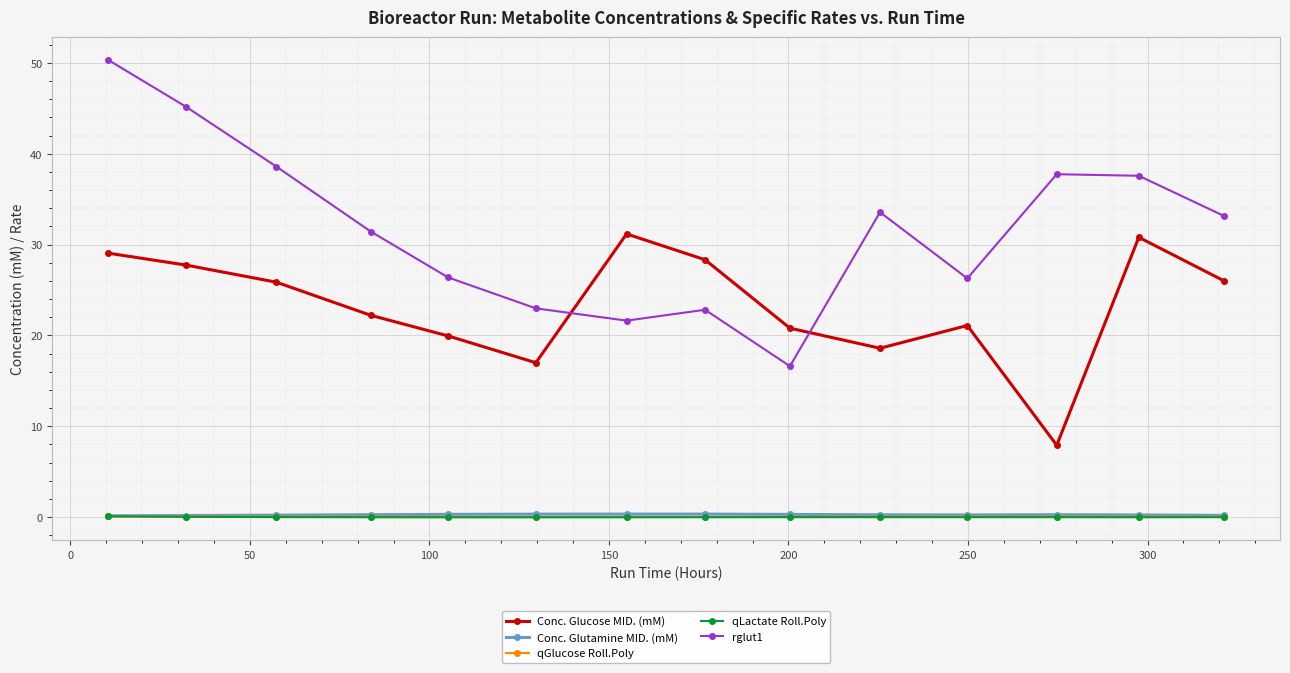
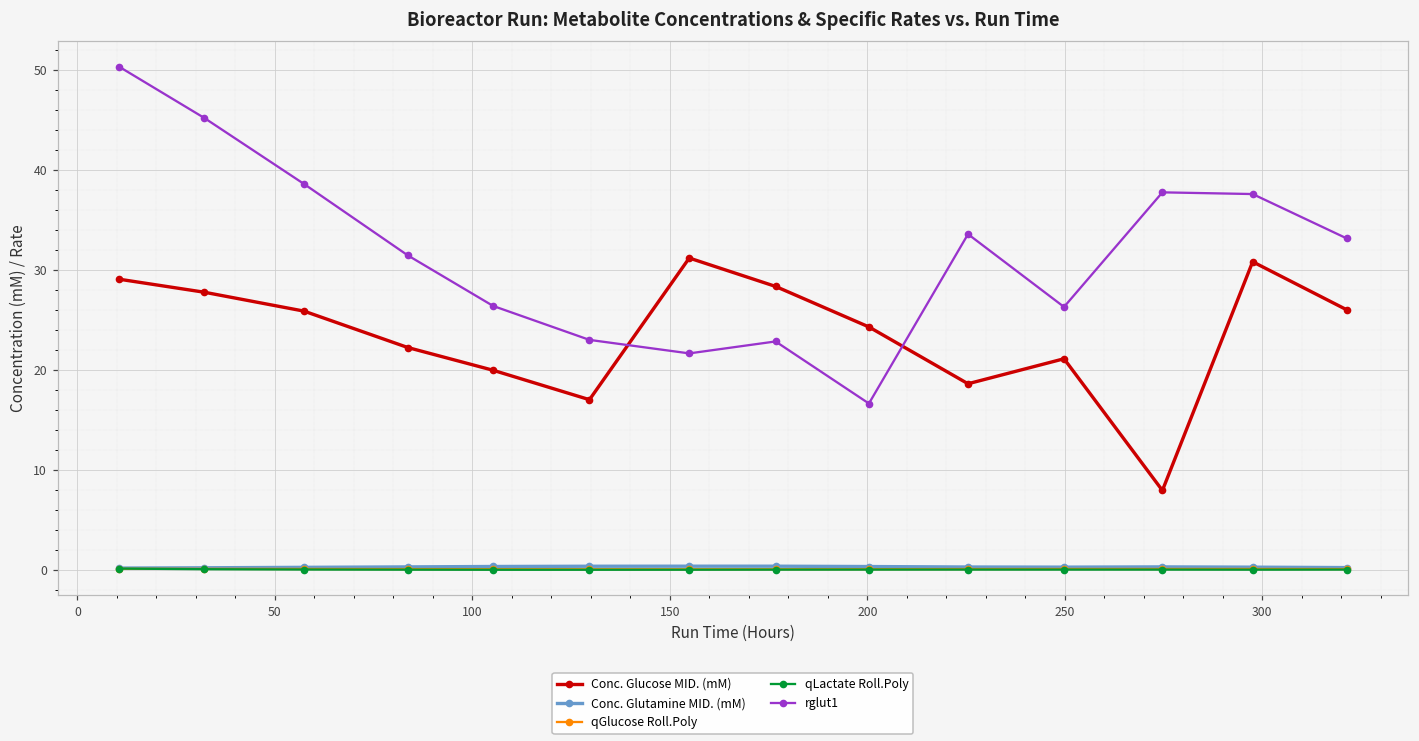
Conc. Glucose MID. (mM), 200: 21 -> 24
